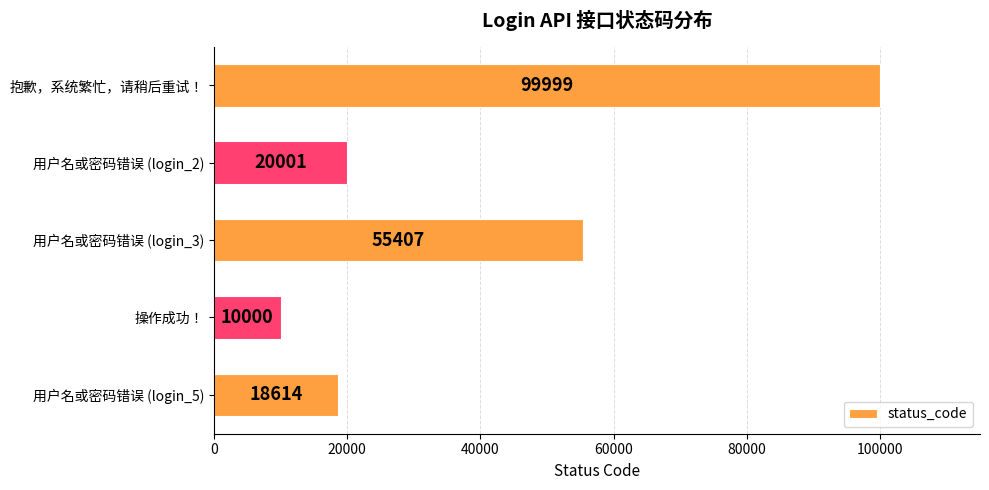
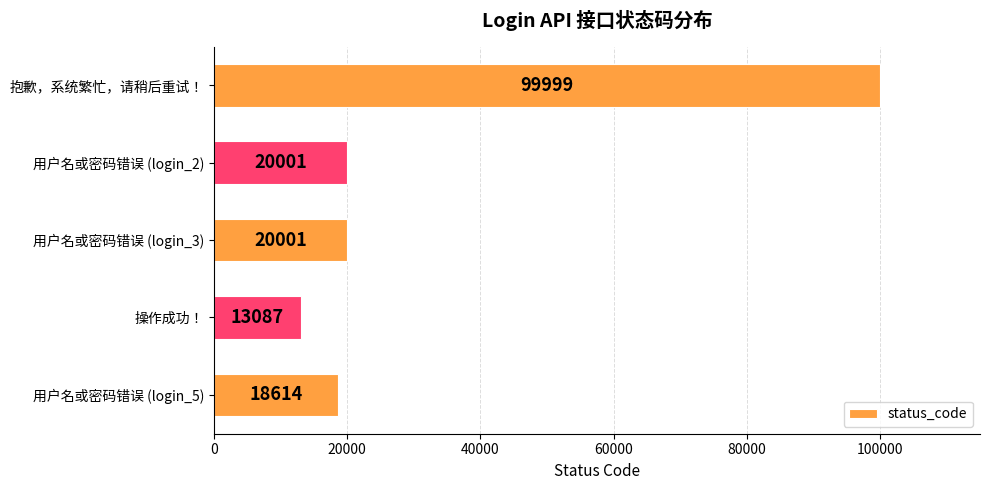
用户名或密码错误 (login_3): 55407 -> 20001
操作成功！: 10000 -> 13087
